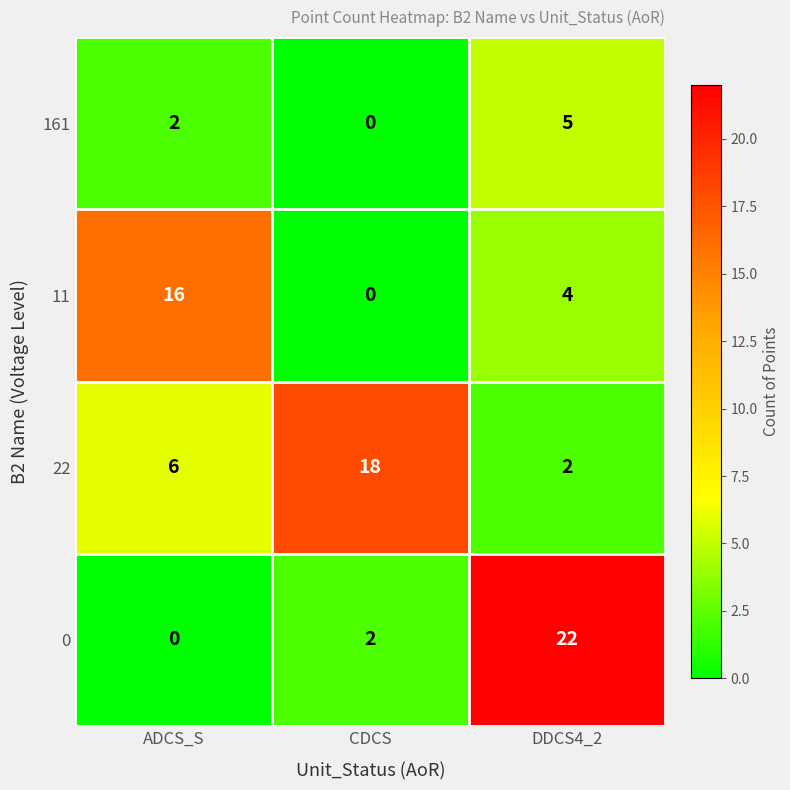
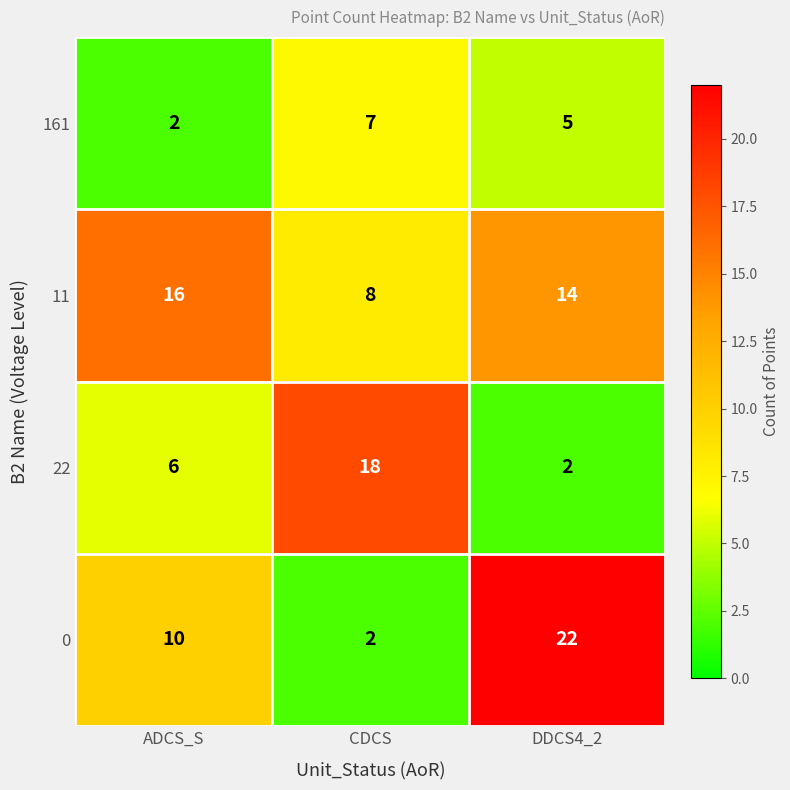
161, CDCS: 0 -> 7
11, CDCS: 0 -> 8
11, DDCS4_2: 4 -> 14
0, ADCS_S: 0 -> 10
